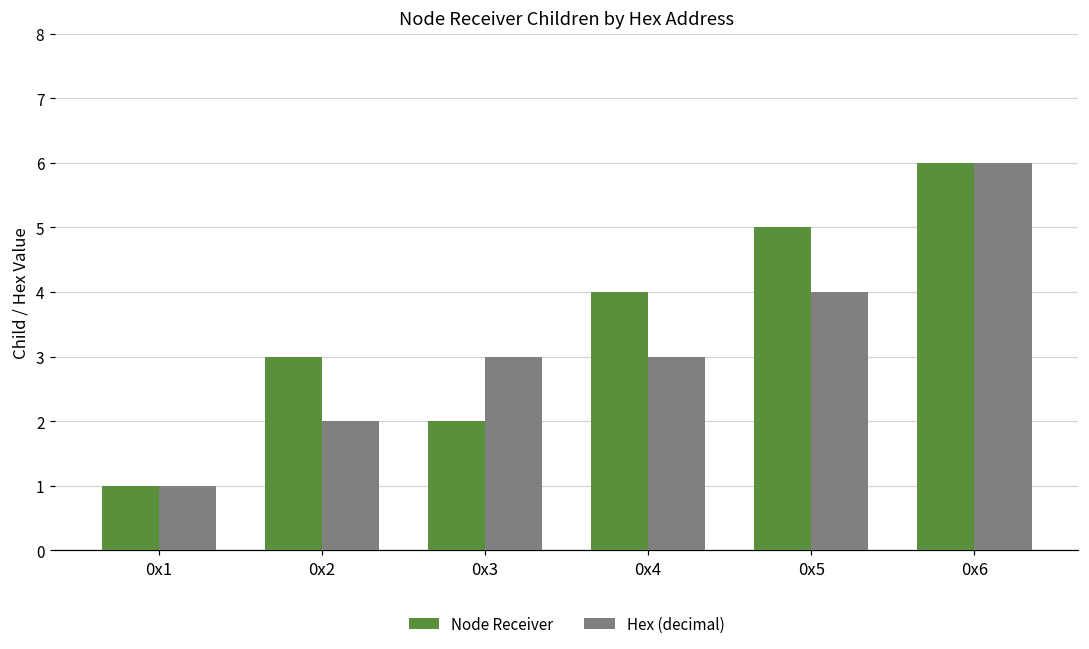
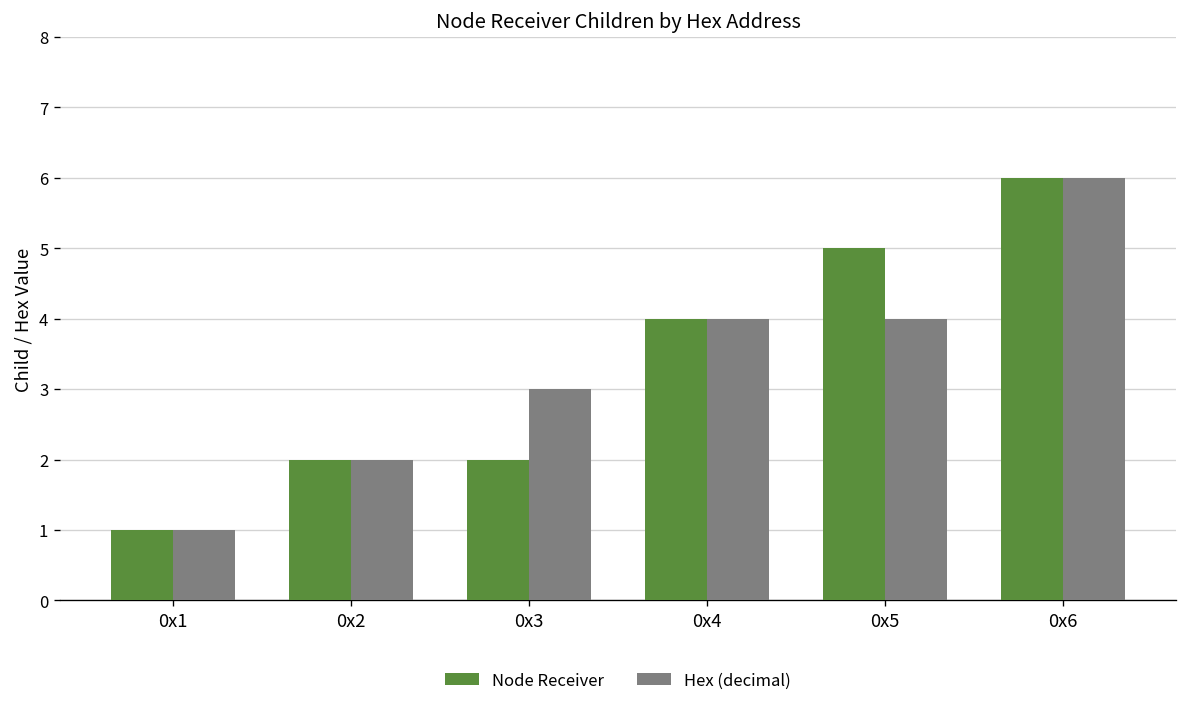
Node Receiver, 0x2: 3 -> 2
Hex (decimal), 0x4: 3 -> 4
